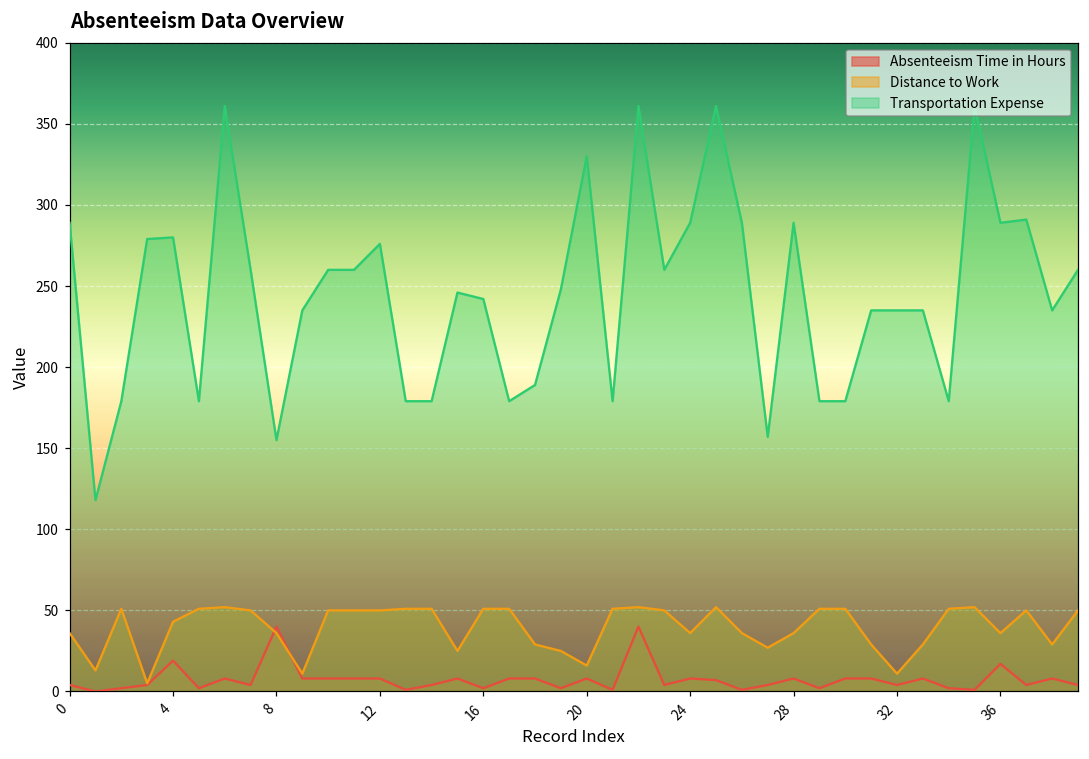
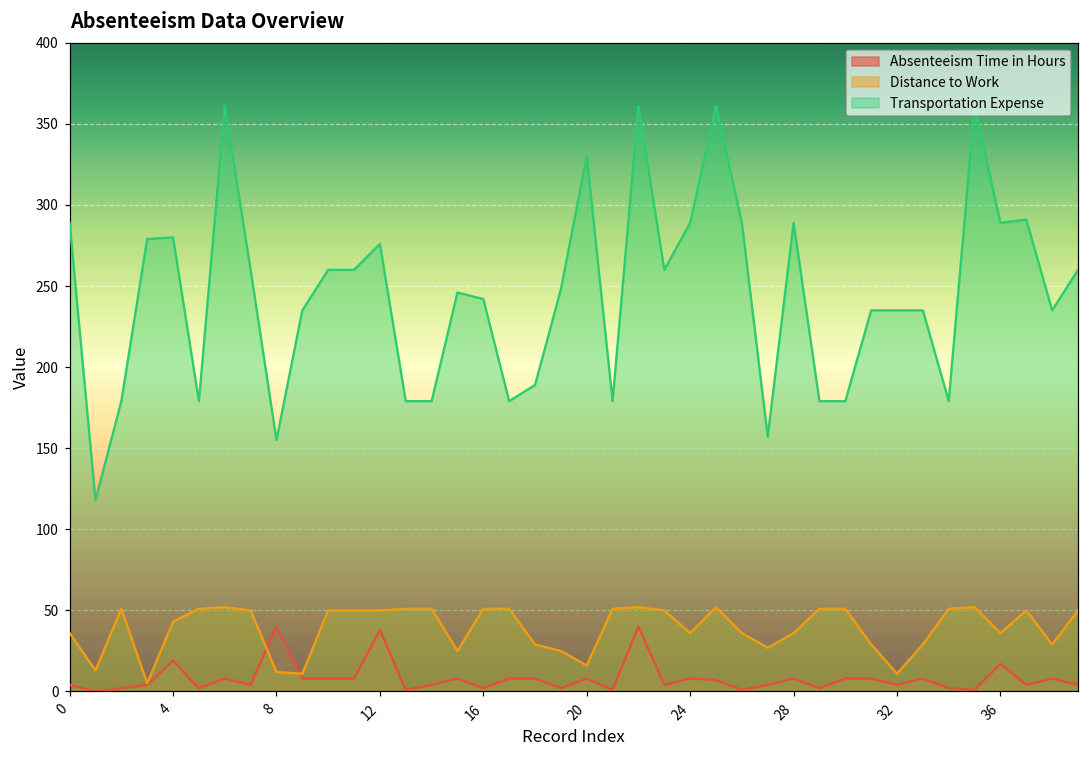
Distance to Work, 8: 36 -> 12
Absenteeism Time in Hours, 12: 8 -> 38
